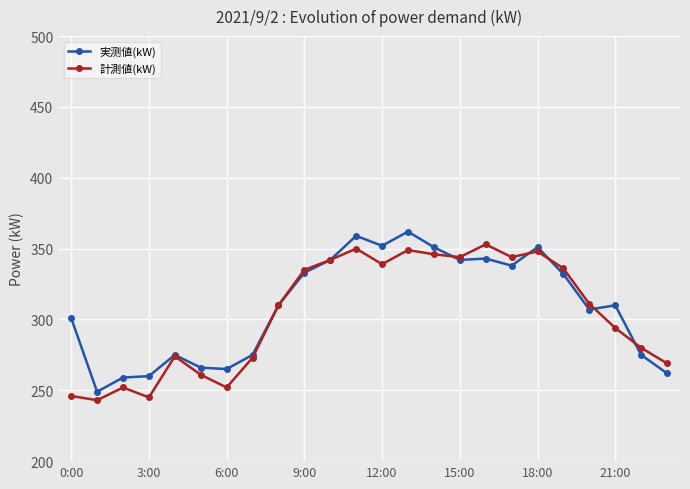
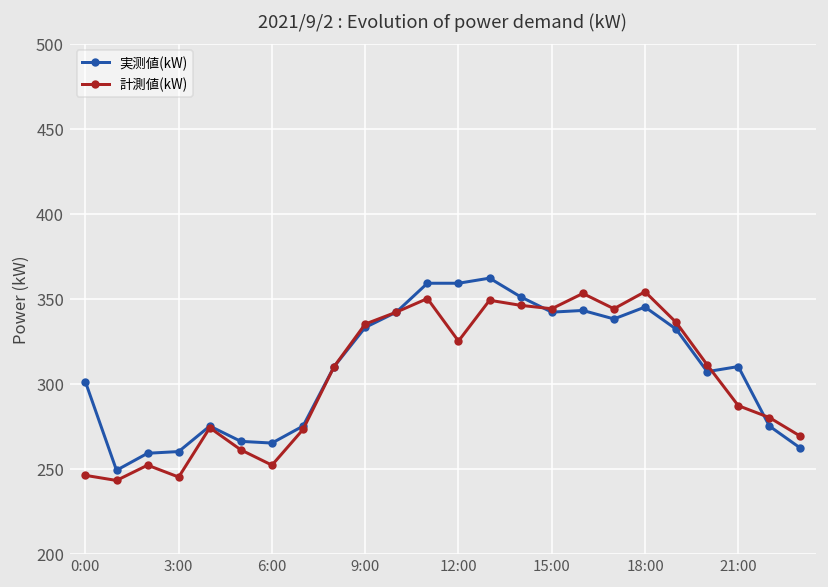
実测値(kW), 12:00: 352 -> 359
計測値(kW), 12:00: 339 -> 325
実测値(kW), 18:00: 351 -> 345
計測値(kW), 18:00: 348 -> 354
計測値(kW), 21:00: 294 -> 287
